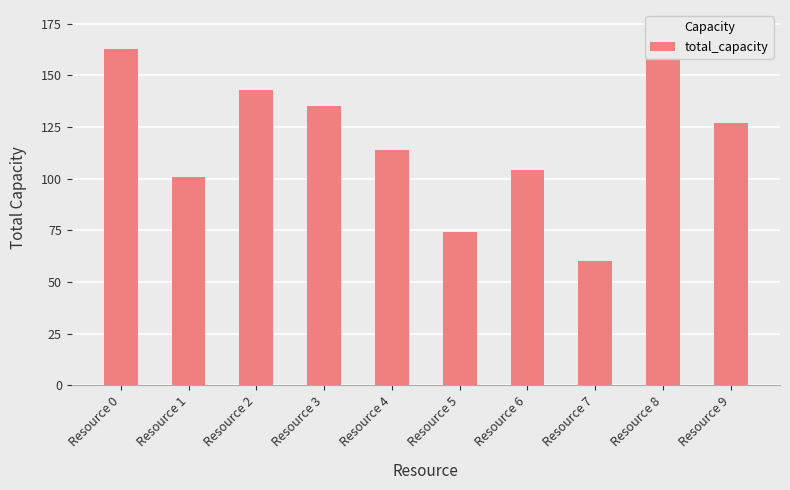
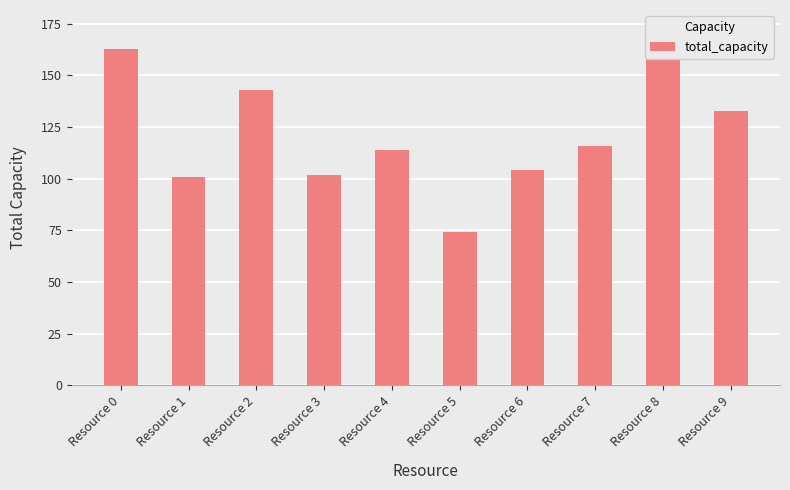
Resource 3: 135 -> 102
Resource 7: 60 -> 116
Resource 9: 127 -> 133
